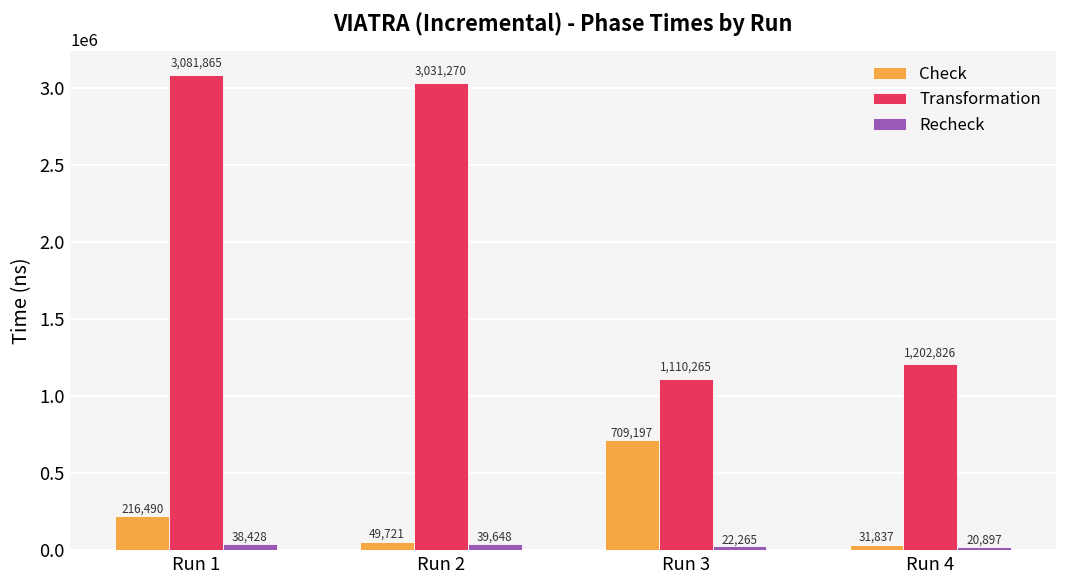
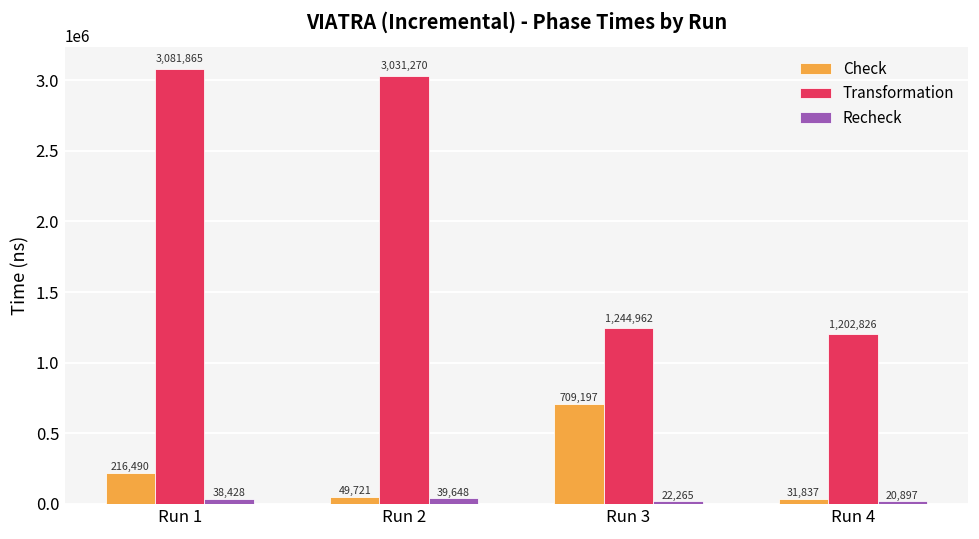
Transformation, Run 3: 1,110,265 -> 1,244,962
